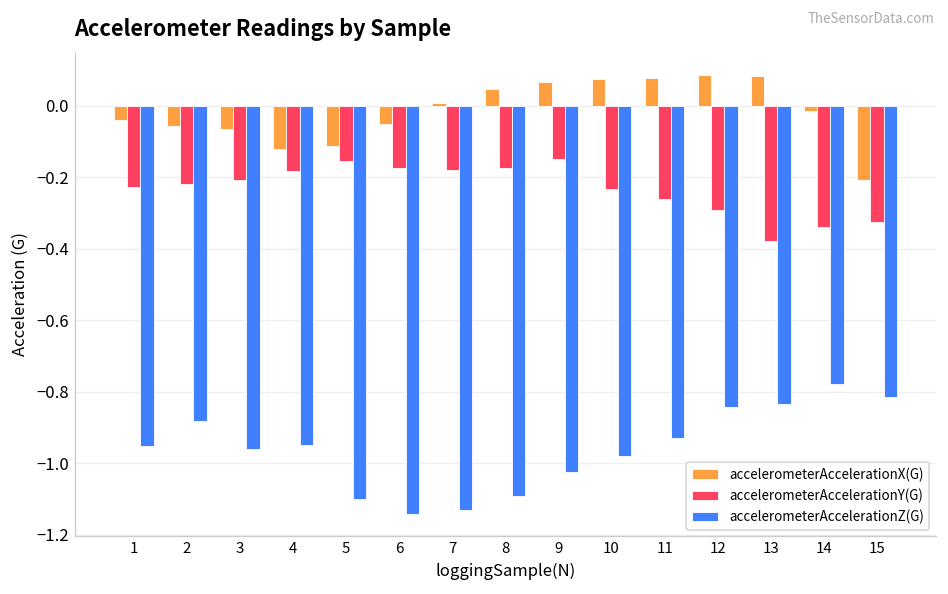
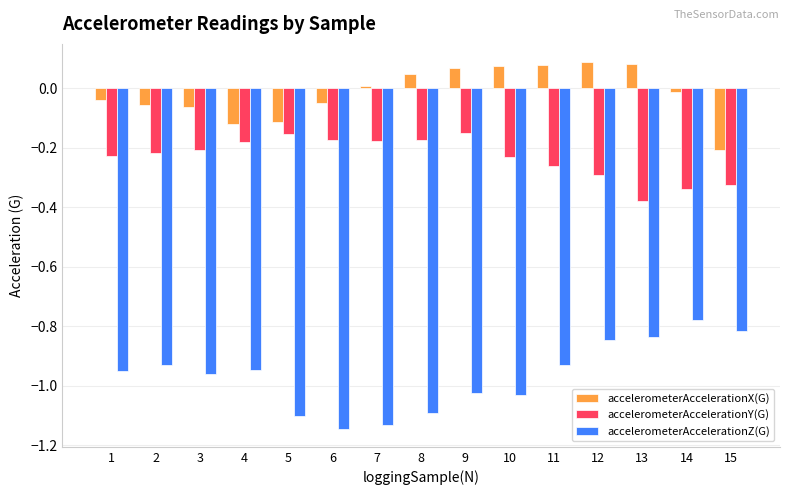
accelerometerAccelerationZ(G), 2: -0.88 -> -0.93
accelerometerAccelerationZ(G), 10: -0.98 -> -1.03
